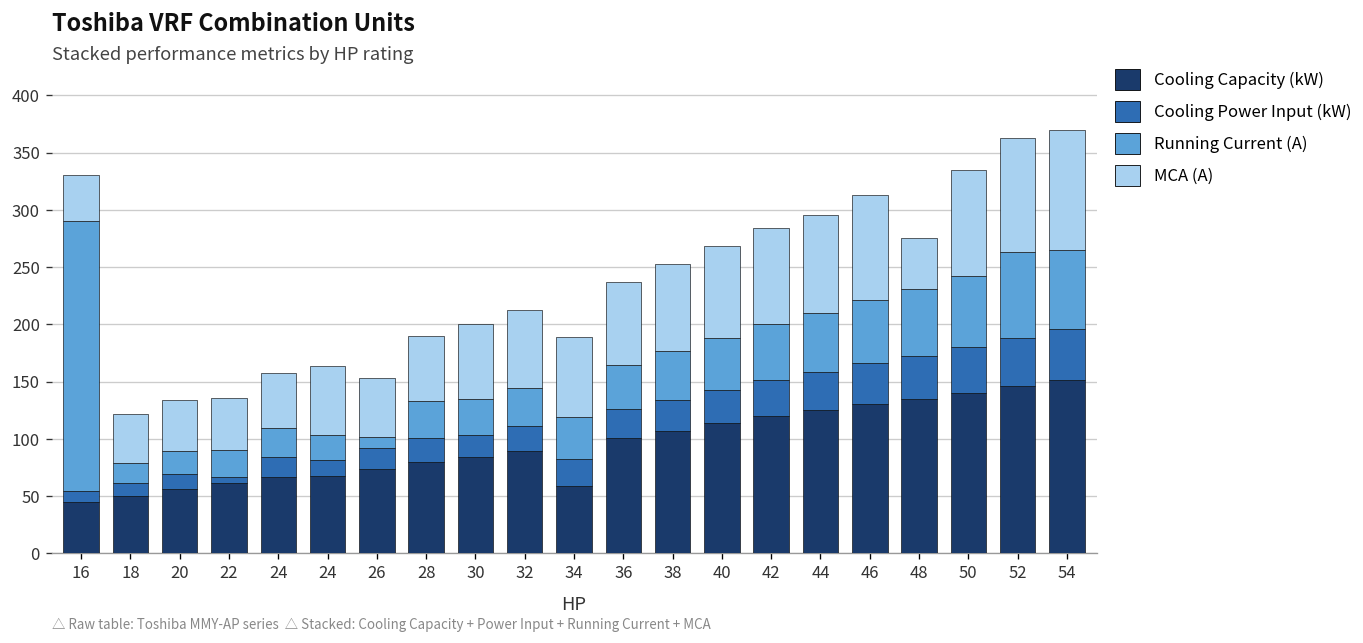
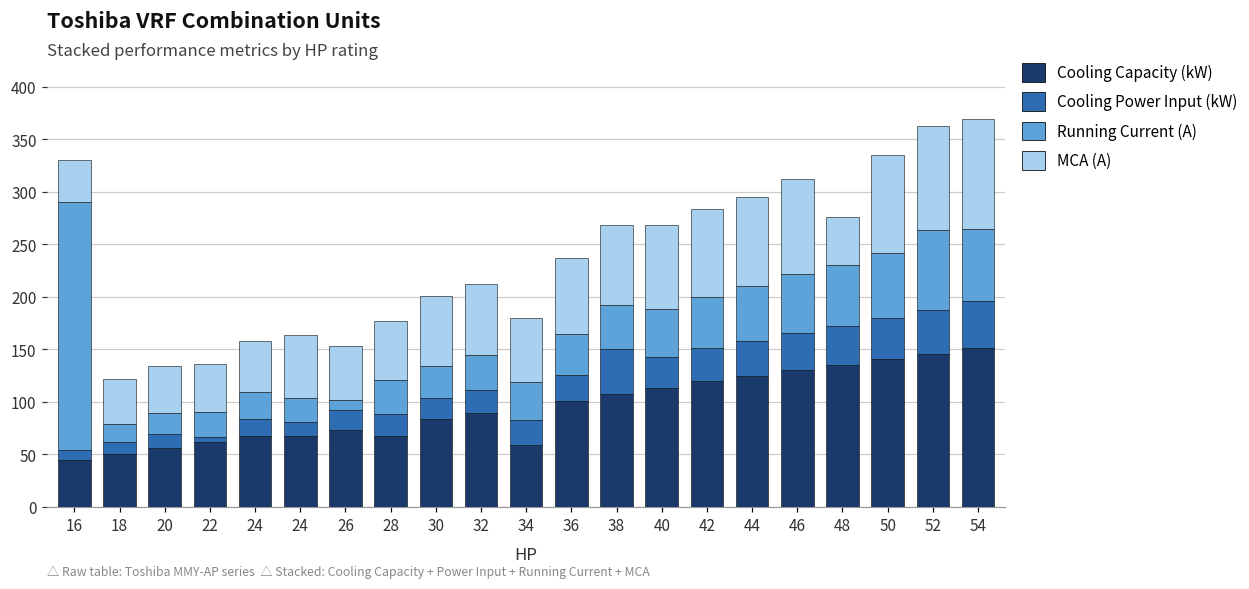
Cooling Capacity (kW), 28: 80 -> 70
MCA (A), 34: 70 -> 60
Cooling Power Input (kW), 38: 30 -> 40
